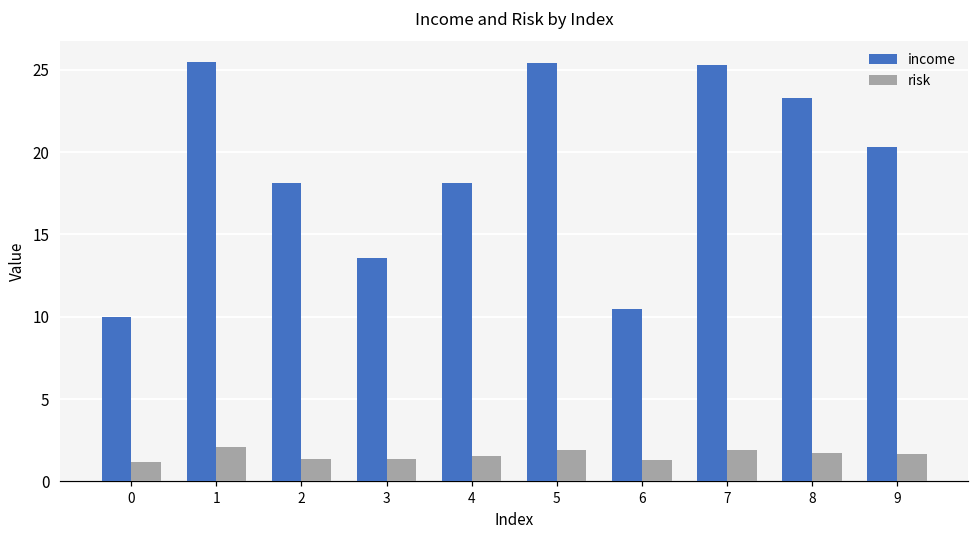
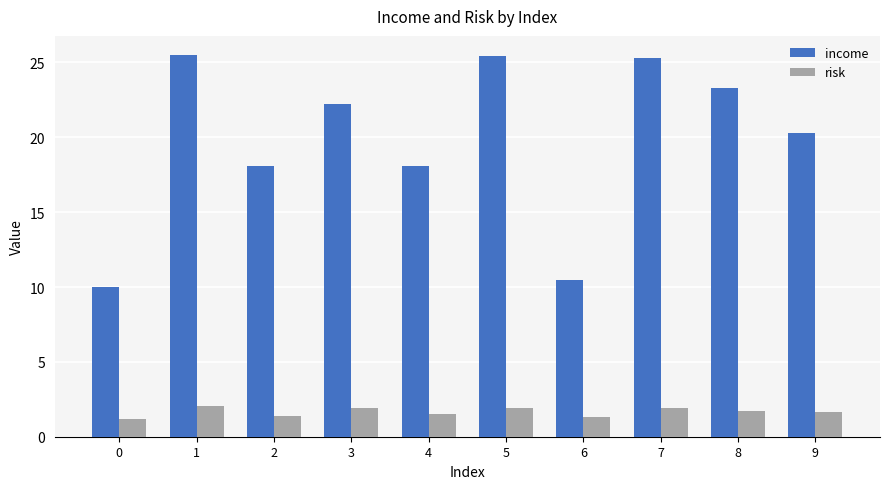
income, 3: 13.6 -> 22.2
risk, 3: 1.4 -> 1.9
